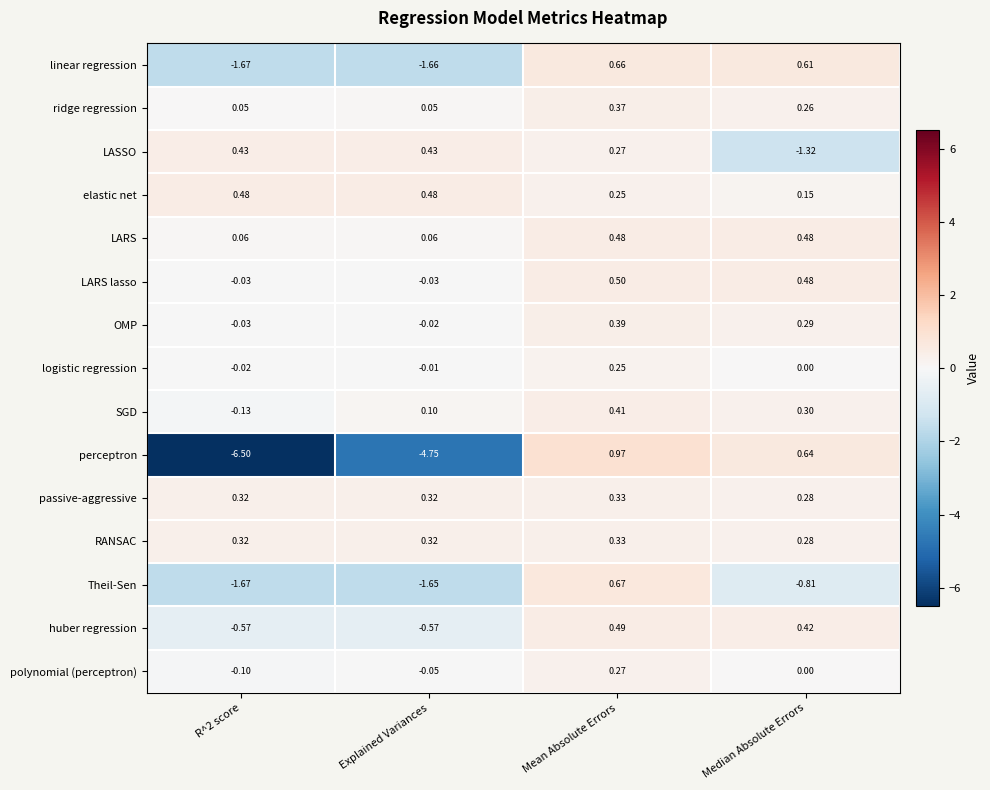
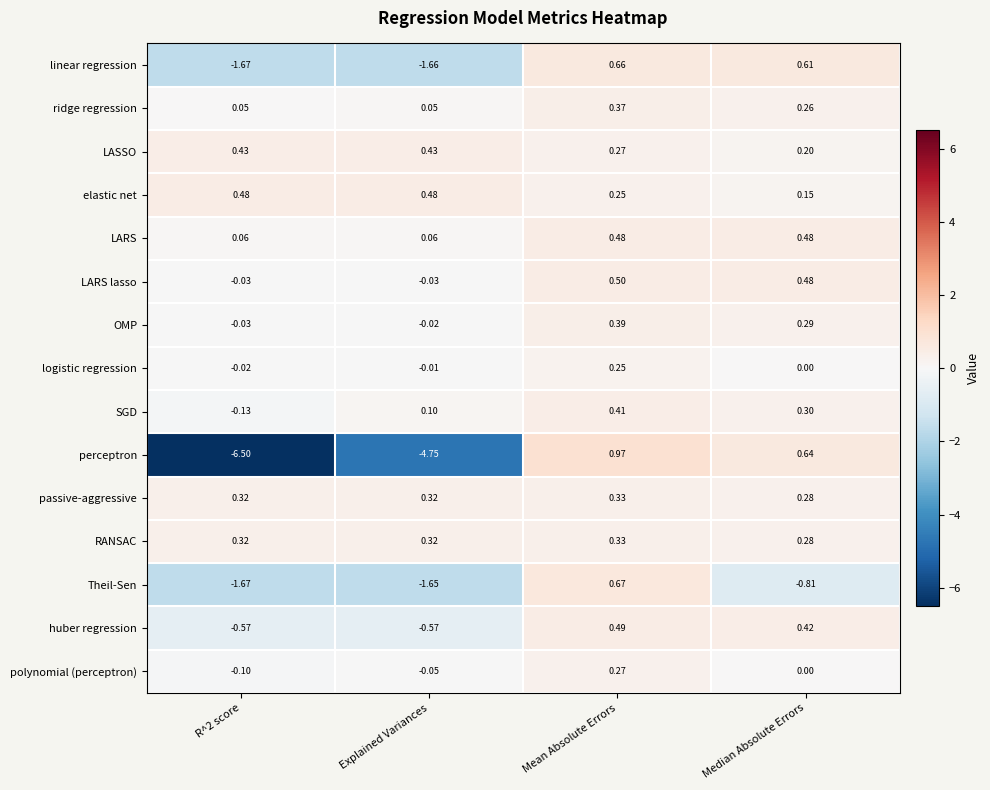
LASSO, Median Absolute Errors: -1.32 -> 0.20
